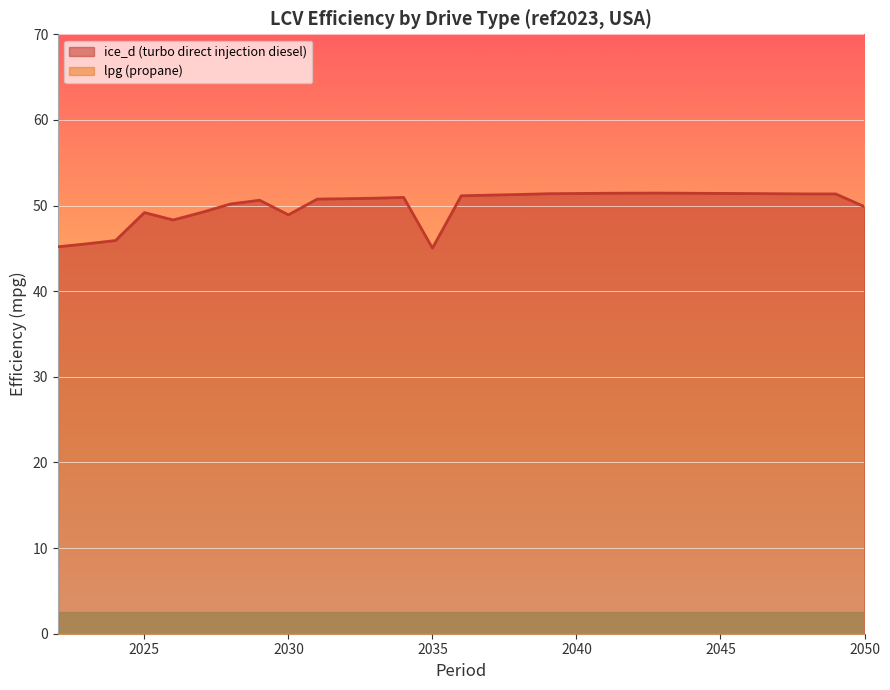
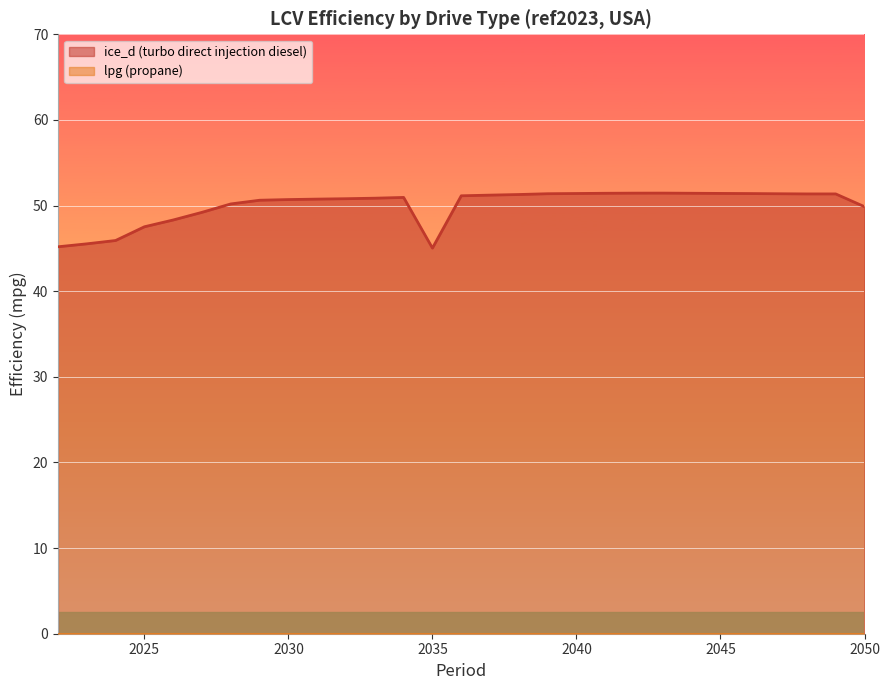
ice_d (turbo direct injection diesel), 2025: 49 -> 48
ice_d (turbo direct injection diesel), 2030: 49 -> 51
